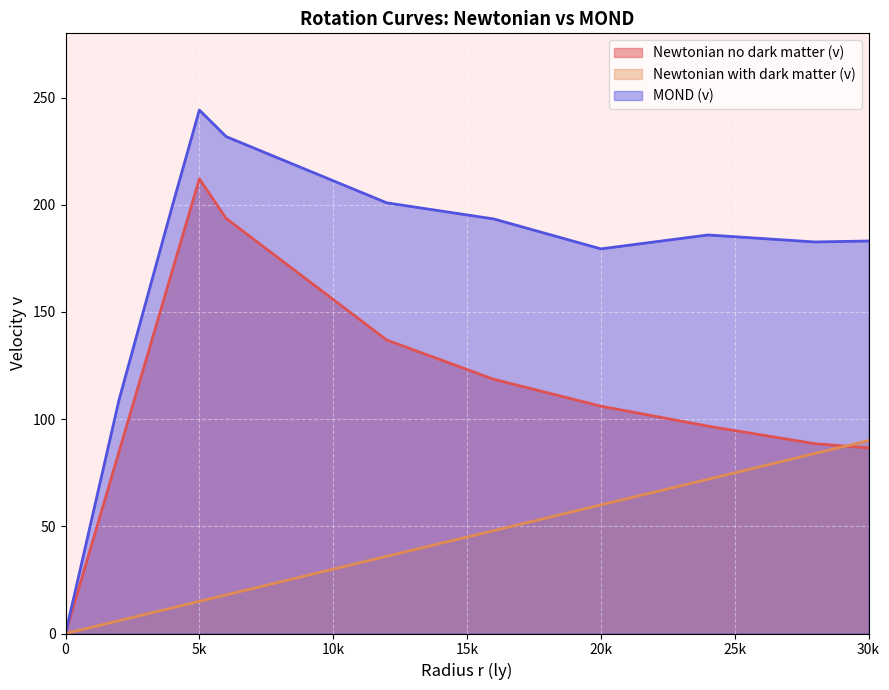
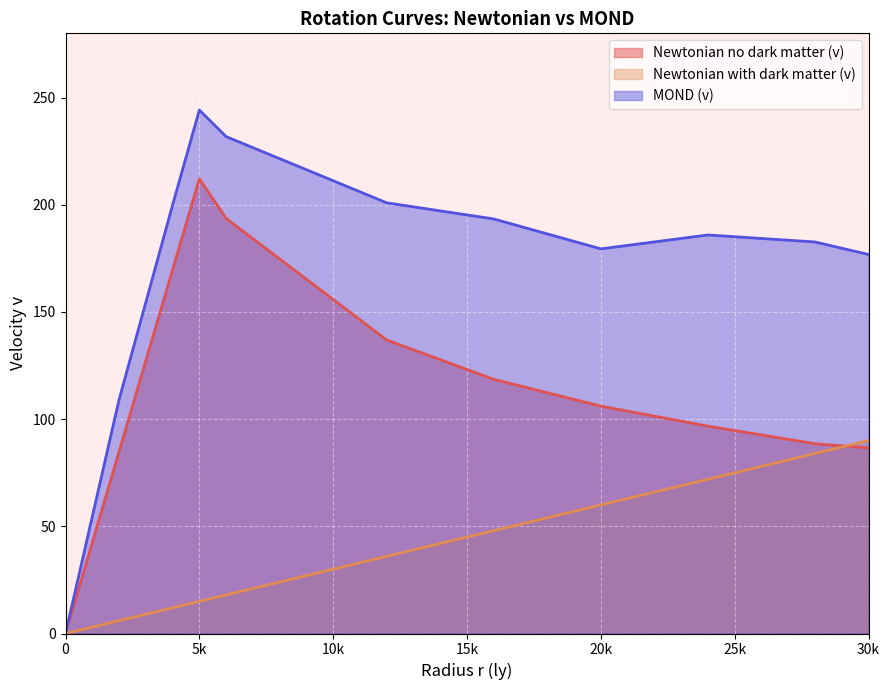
MOND (v), 30k: 183 -> 177
